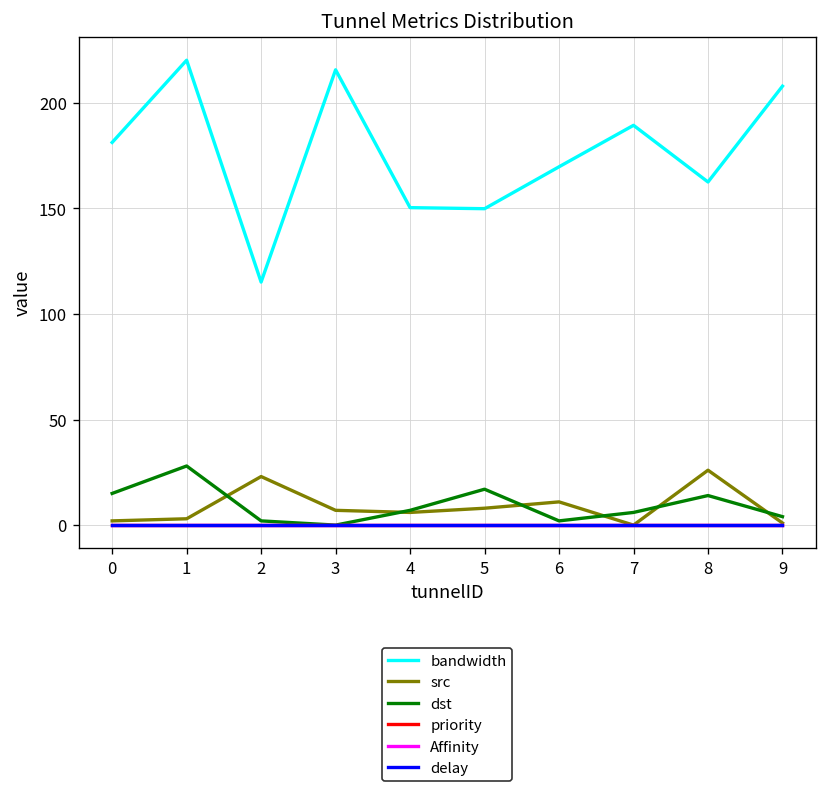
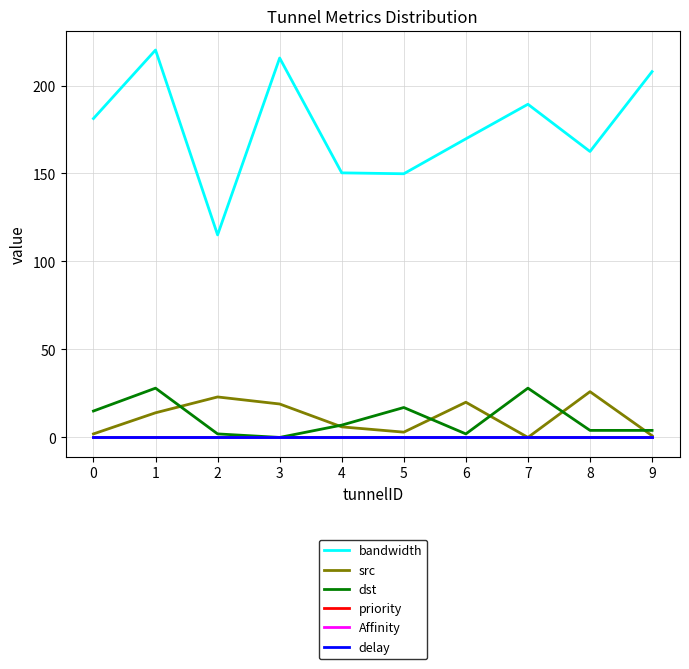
src, 1: 3 -> 14
src, 3: 7 -> 19
src, 5: 8 -> 3
src, 6: 11 -> 20
dst, 7: 6 -> 28
dst, 8: 14 -> 4
